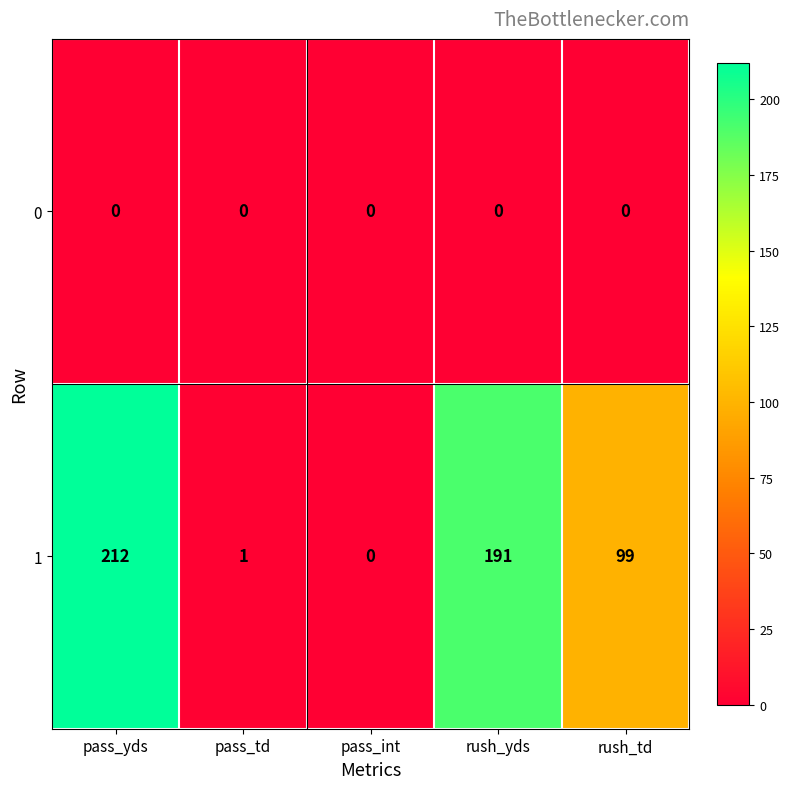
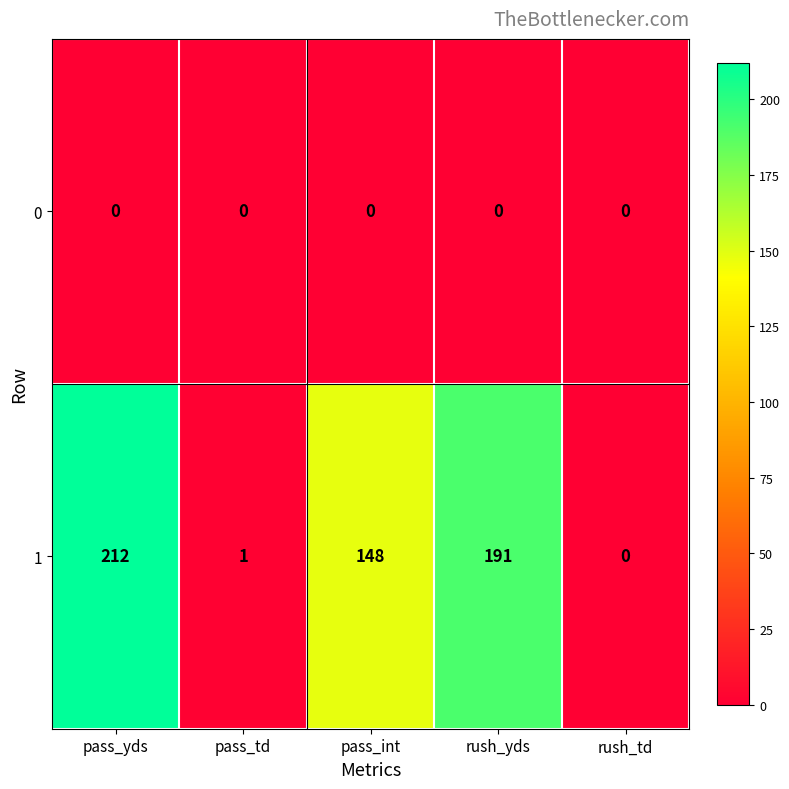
1, pass_int: 0 -> 148
1, rush_td: 99 -> 0
